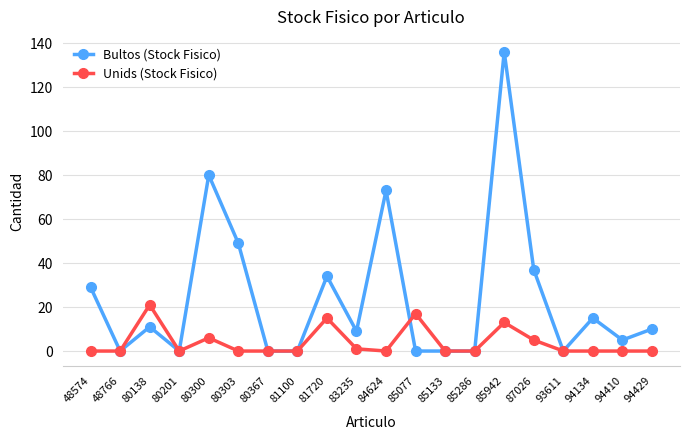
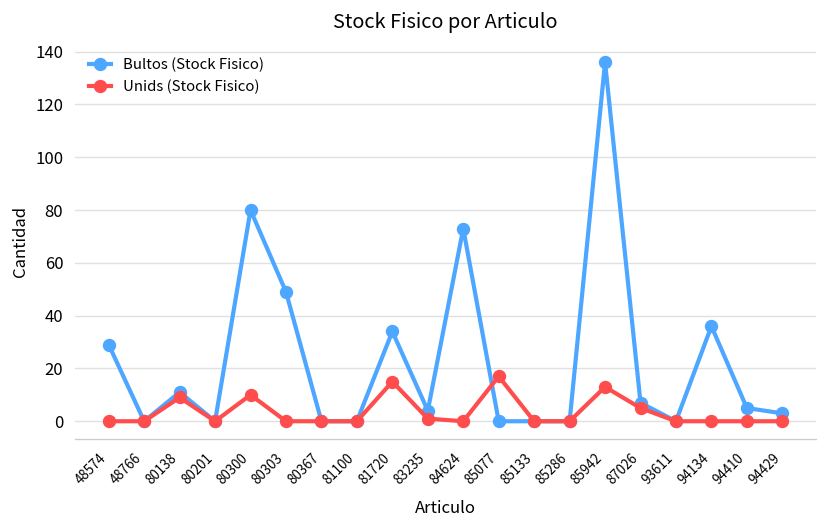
Unids (Stock Fisico), 80138: 21 -> 9
Unids (Stock Fisico), 80300: 6 -> 10
Bultos (Stock Fisico), 83235: 9 -> 4
Bultos (Stock Fisico), 87026: 37 -> 7
Bultos (Stock Fisico), 94134: 15 -> 36
Bultos (Stock Fisico), 94429: 10 -> 3
